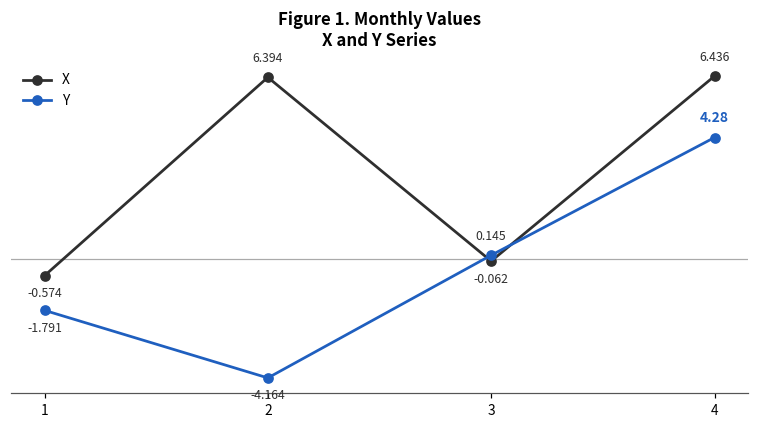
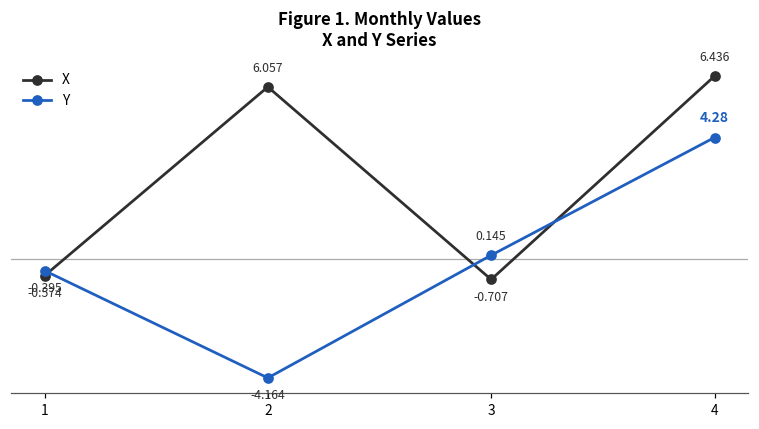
Y, 1: -1.791 -> -0.395
X, 2: 6.394 -> 6.057
X, 3: -0.062 -> -0.707
